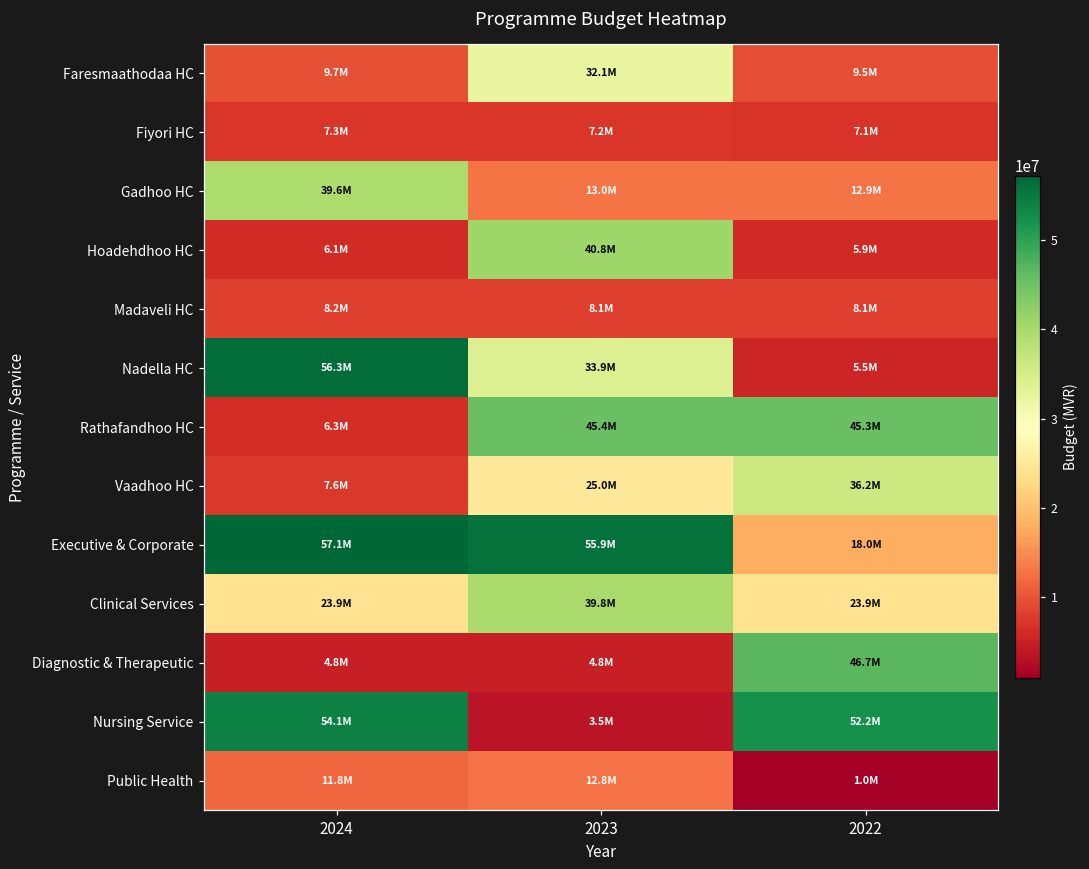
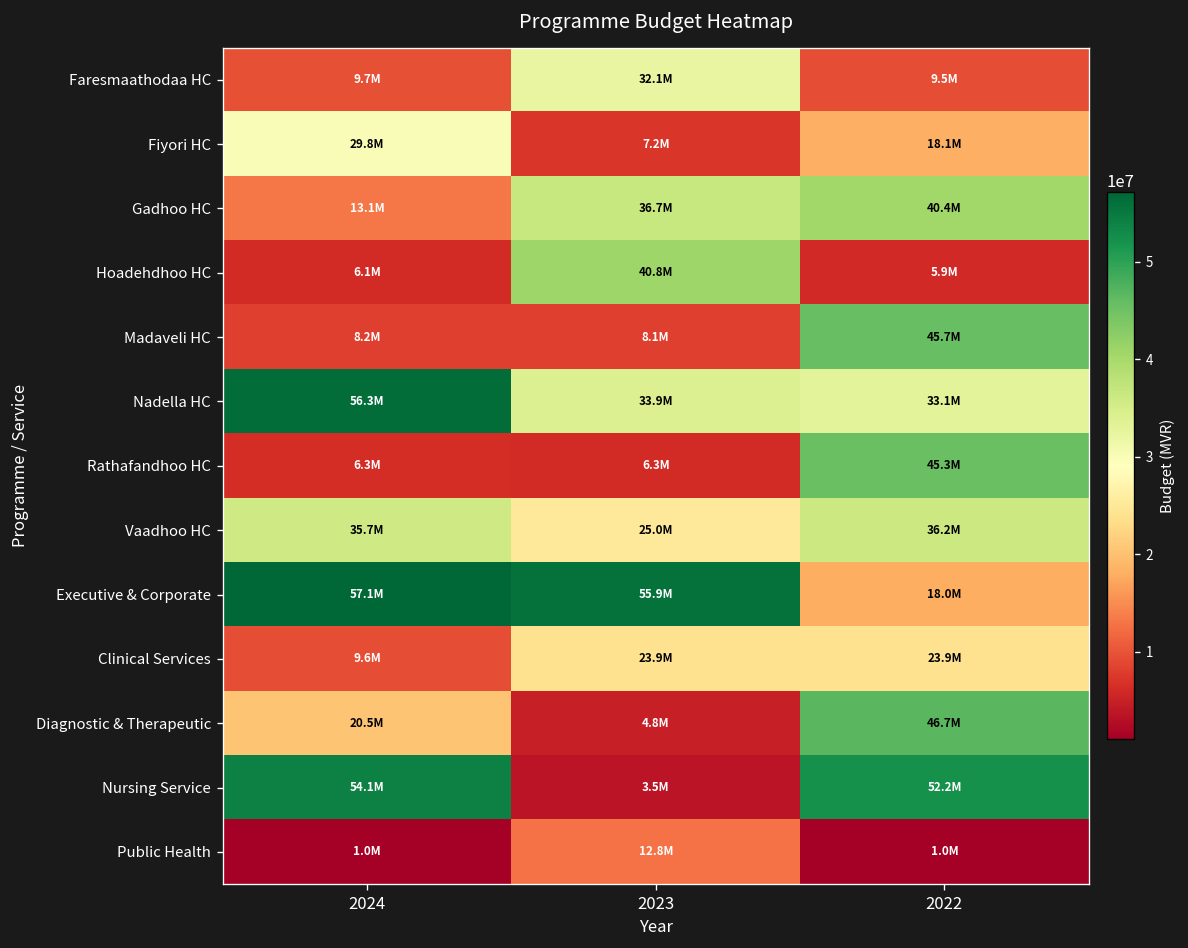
Fiyori HC, 2024: 7.3M -> 29.8M
Fiyori HC, 2022: 7.1M -> 18.1M
Gadhoo HC, 2024: 39.6M -> 13.1M
Gadhoo HC, 2023: 13.0M -> 36.7M
Gadhoo HC, 2022: 12.9M -> 40.4M
Madaveli HC, 2022: 8.1M -> 45.7M
Nadella HC, 2022: 5.5M -> 33.1M
Rathafandhoo HC, 2023: 45.4M -> 6.3M
Vaadhoo HC, 2024: 7.6M -> 35.7M
Clinical Services, 2024: 23.9M -> 9.6M
Clinical Services, 2023: 39.8M -> 23.9M
Diagnostic & Therapeutic, 2024: 4.8M -> 20.5M
Public Health, 2024: 11.8M -> 1.0M
